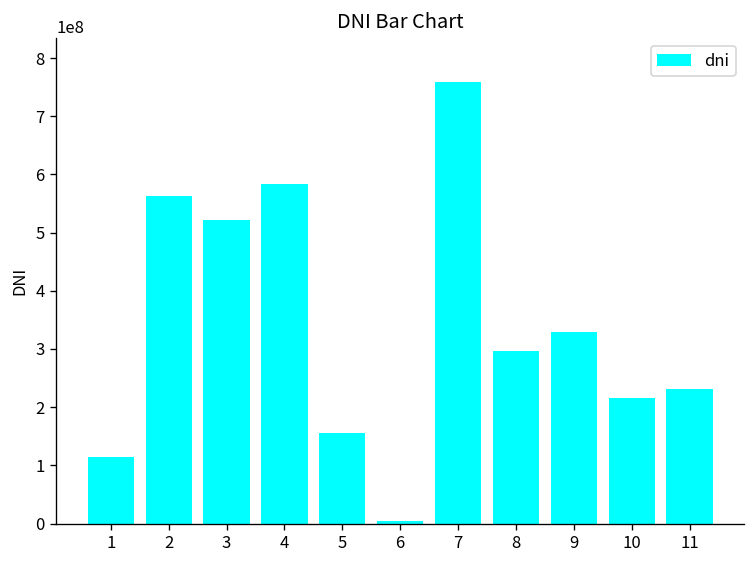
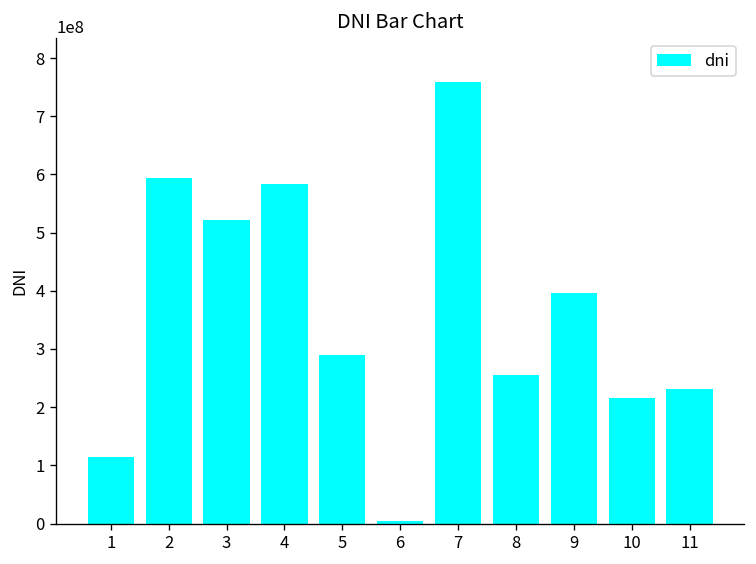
2: 560000000 -> 590000000
5: 160000000 -> 290000000
8: 300000000 -> 260000000
9: 330000000 -> 400000000
